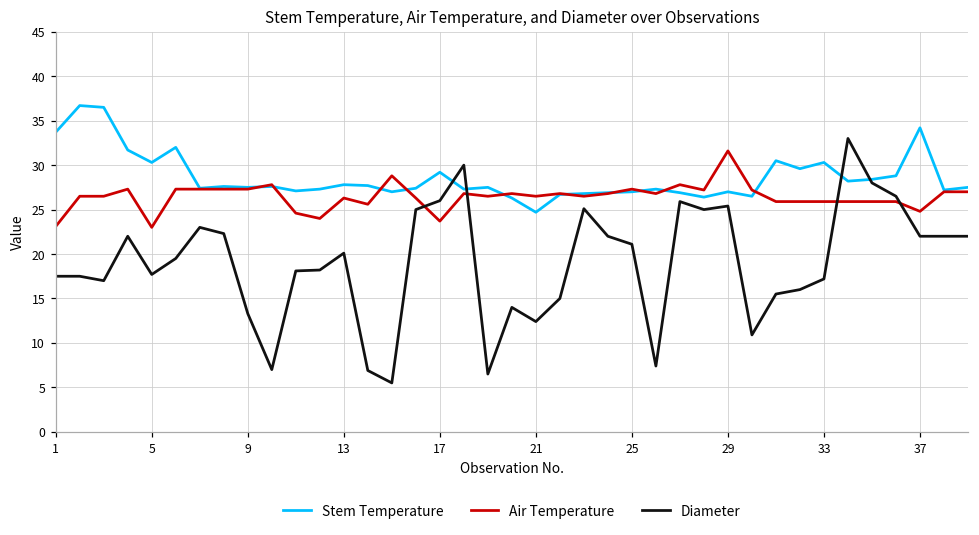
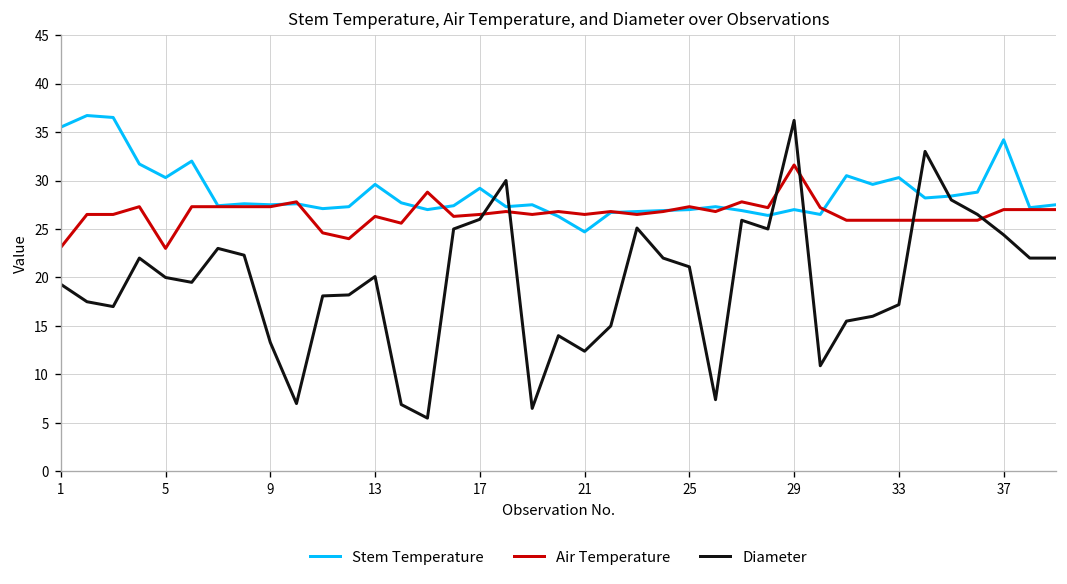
Stem Temperature, 1: 34 -> 36
Diameter, 1: 18 -> 19
Diameter, 5: 18 -> 20
Stem Temperature, 13: 28 -> 30
Air Temperature, 17: 24 -> 27
Diameter, 29: 25 -> 36
Air Temperature, 37: 25 -> 27
Diameter, 37: 22 -> 24
